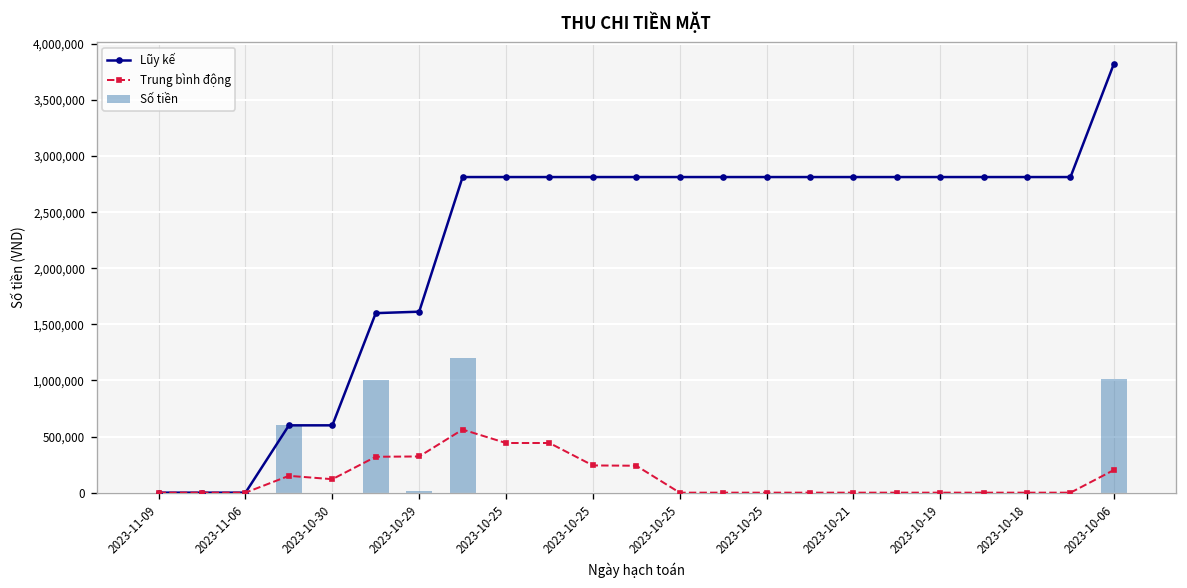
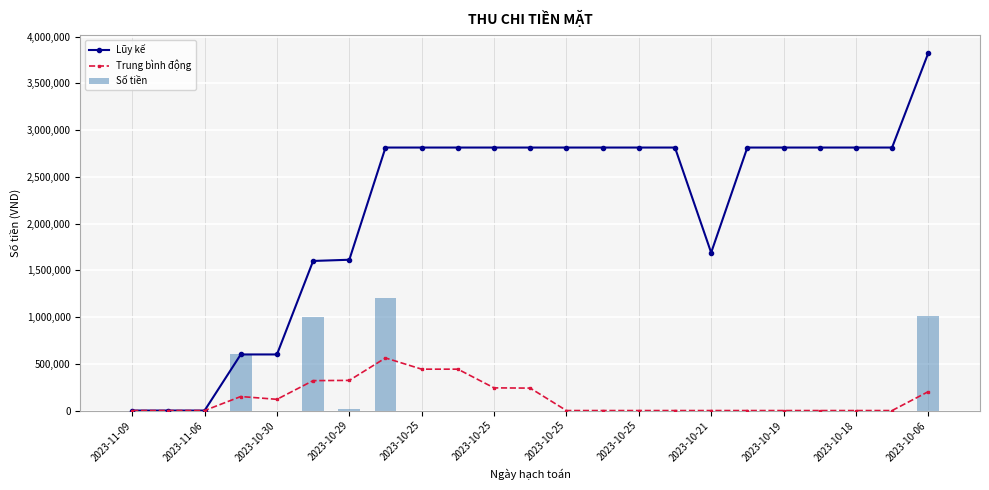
Lũy kế, 2023-10-21: 2,800,000 -> 1,700,000
